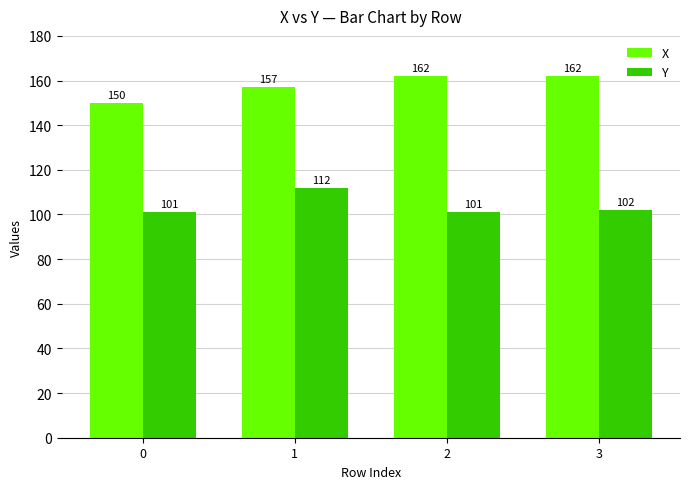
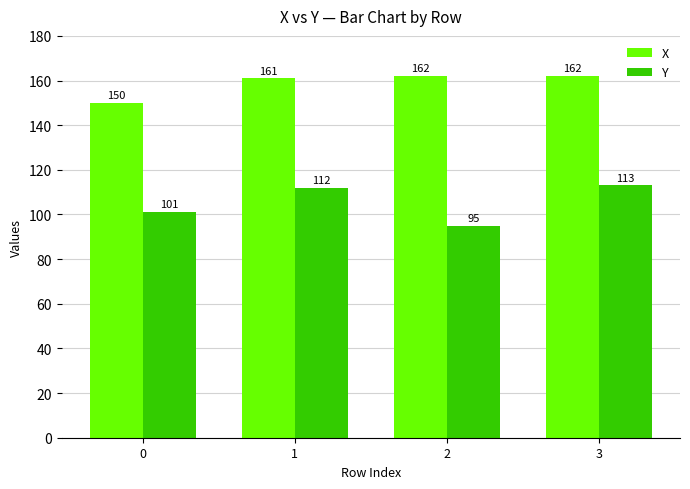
X, 1: 157 -> 161
Y, 2: 101 -> 95
Y, 3: 102 -> 113
